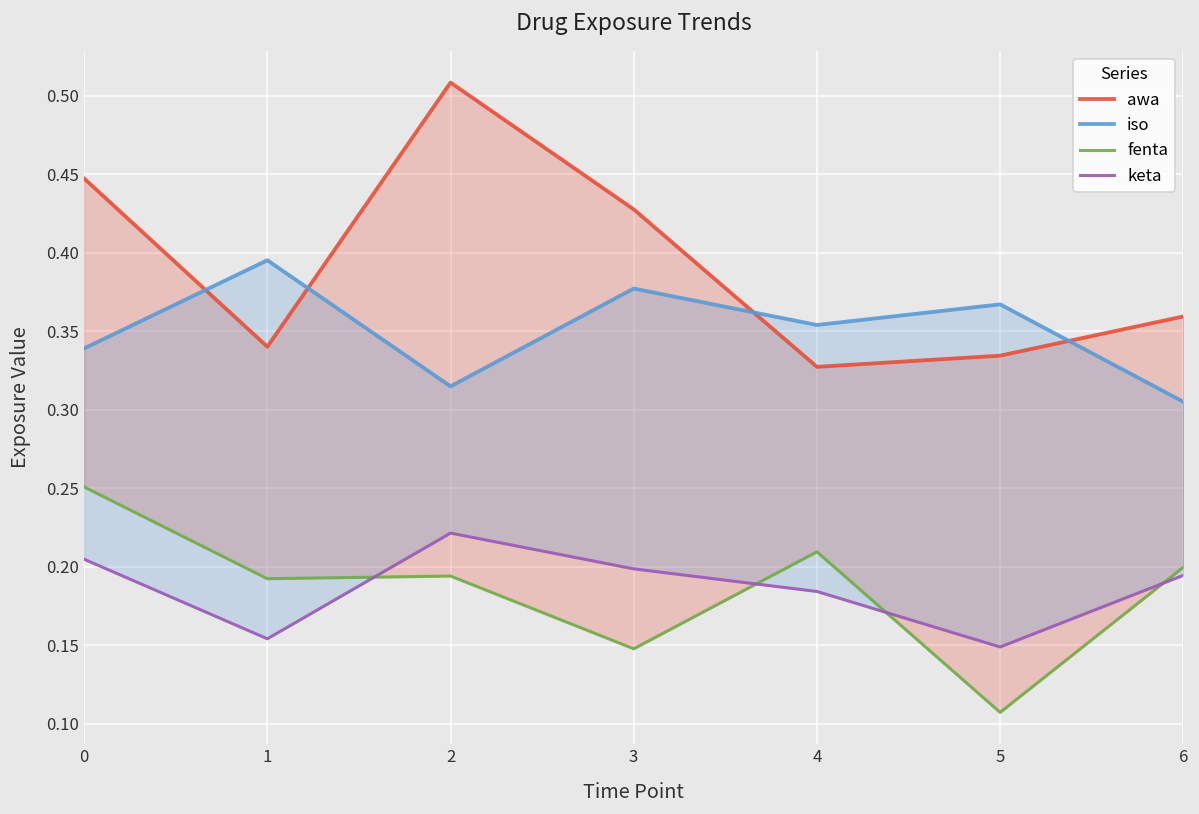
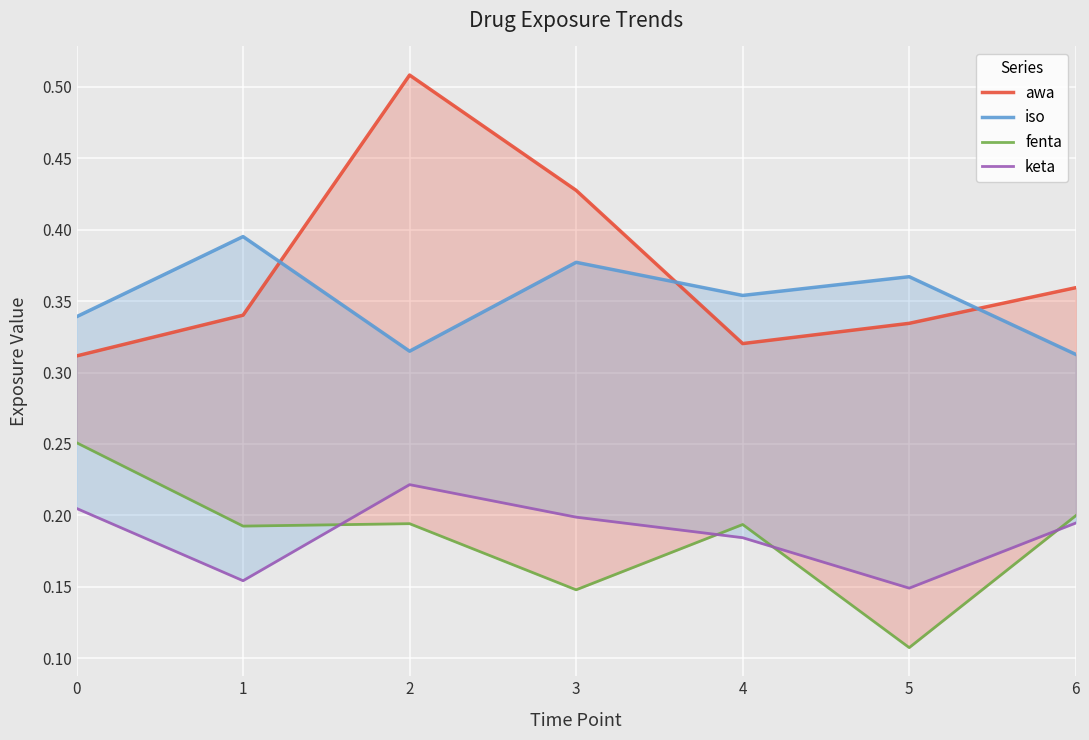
awa, 0: 0.447 -> 0.312
awa, 4: 0.327 -> 0.320
fenta, 4: 0.210 -> 0.194
iso, 6: 0.305 -> 0.313
